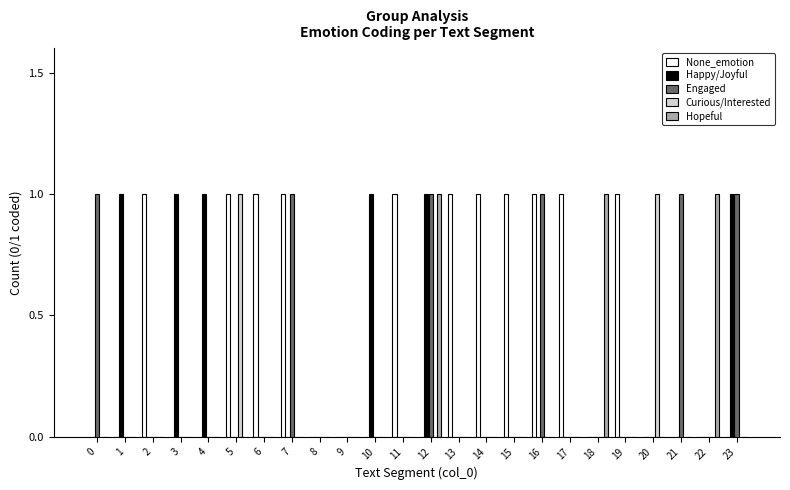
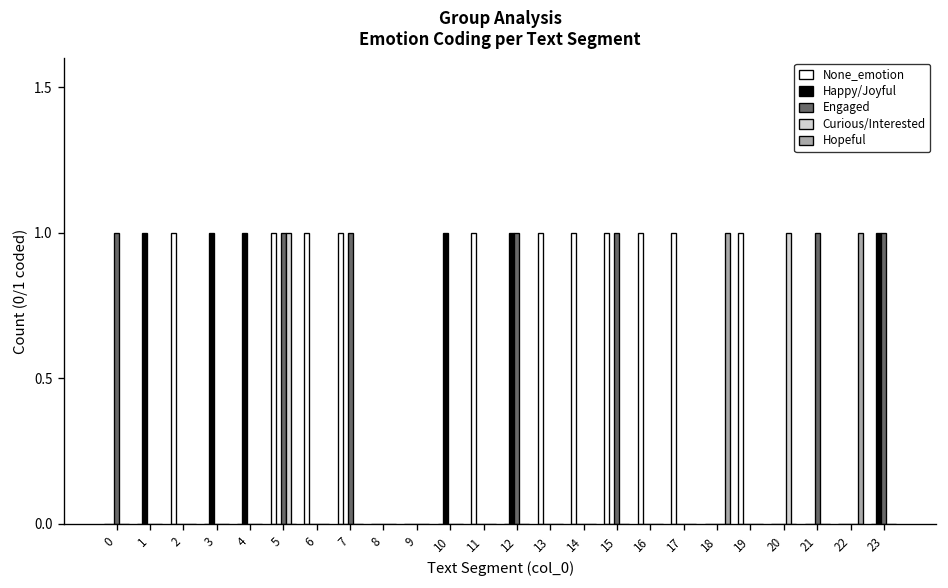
Engaged, 5: 0 -> 1
Hopeful, 12: 1 -> 0
Engaged, 15: 0 -> 1
Engaged, 16: 1 -> 0
